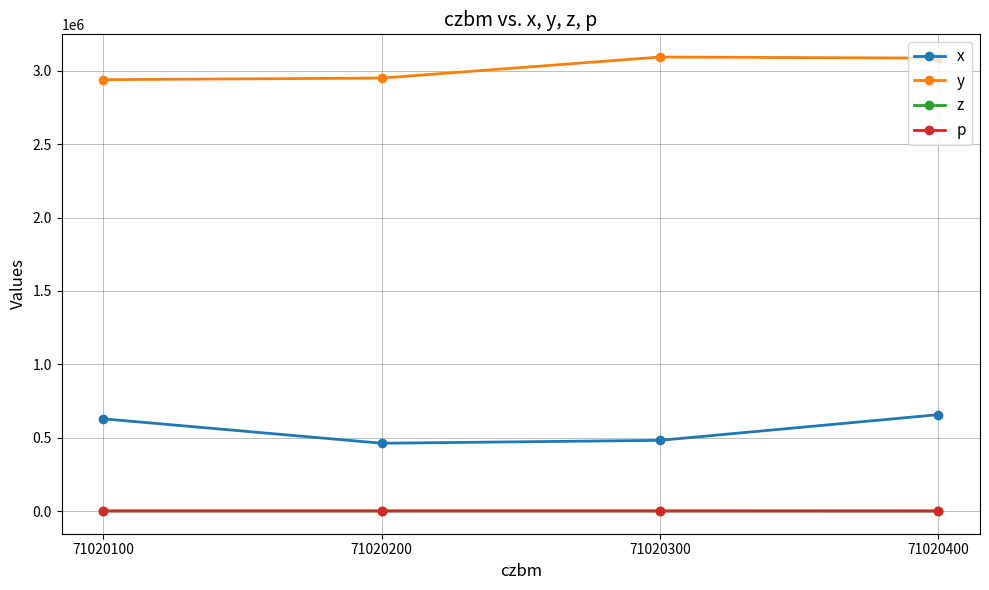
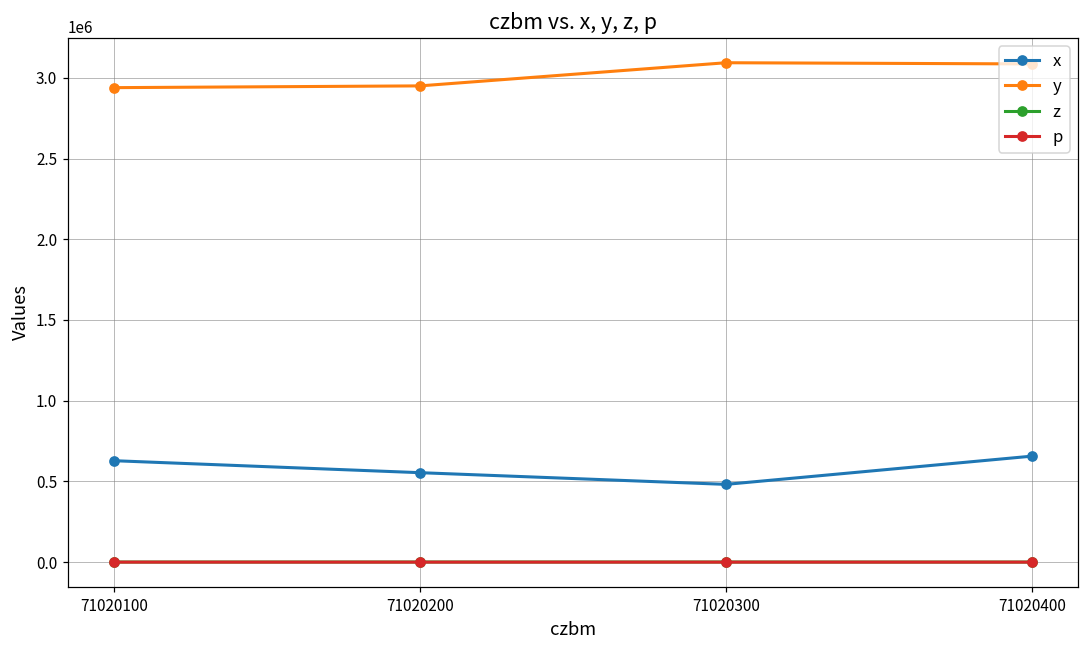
x, 71020200: 460000 -> 550000
